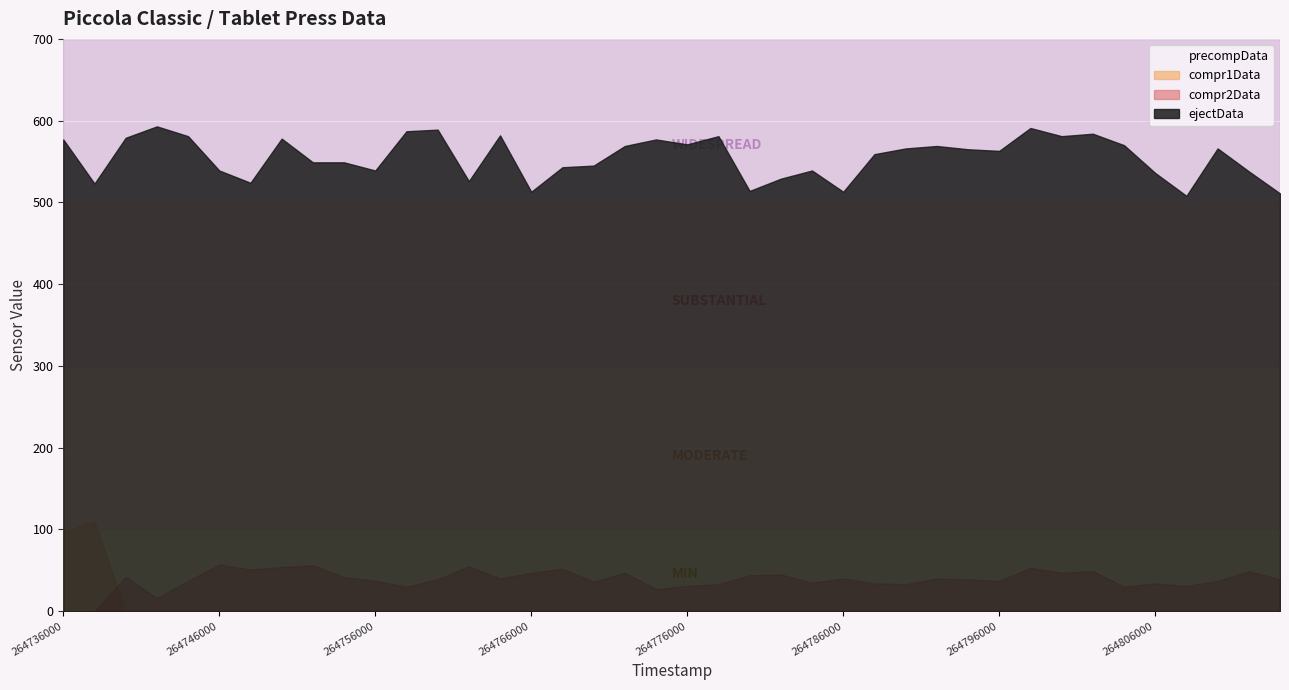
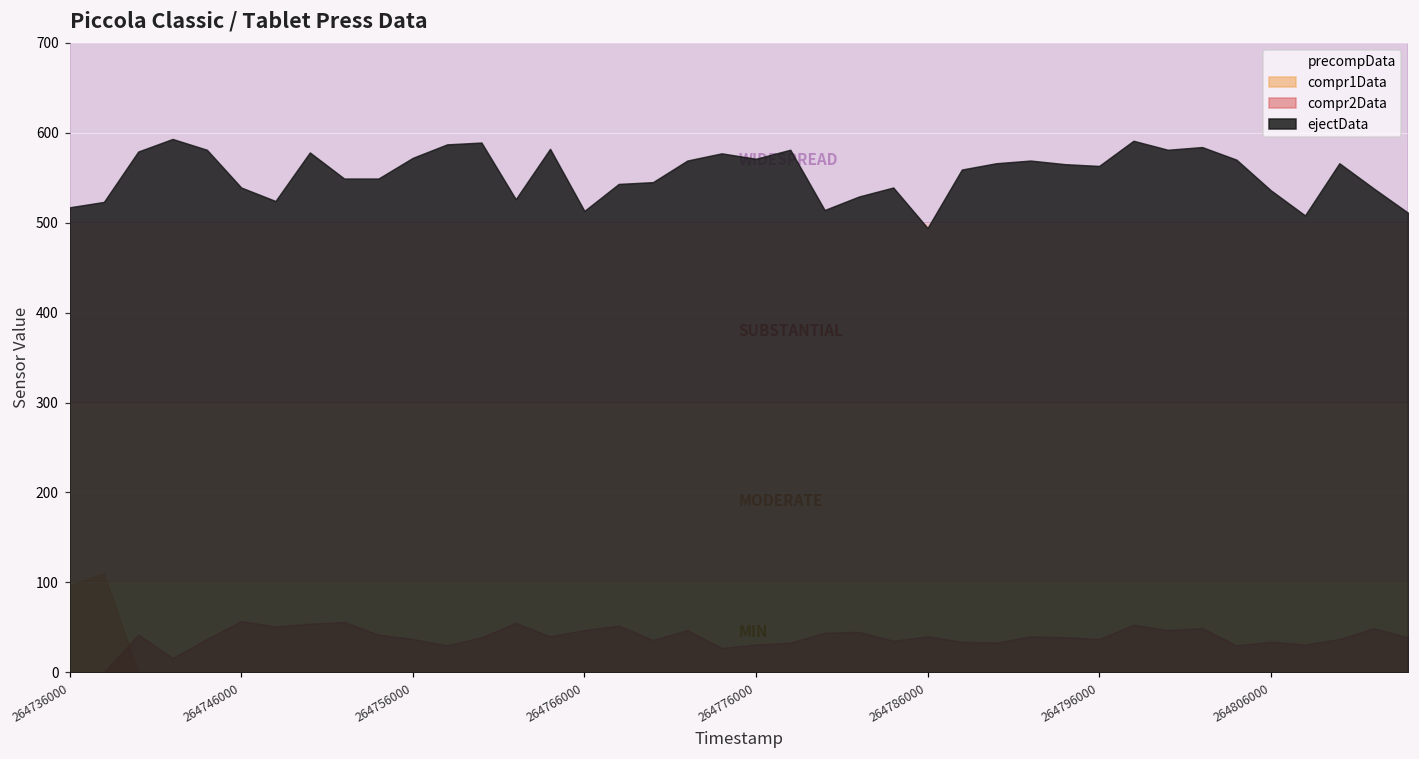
ejectData, 264736000: 580 -> 520
ejectData, 264756000: 540 -> 570
ejectData, 264786000: 510 -> 490
